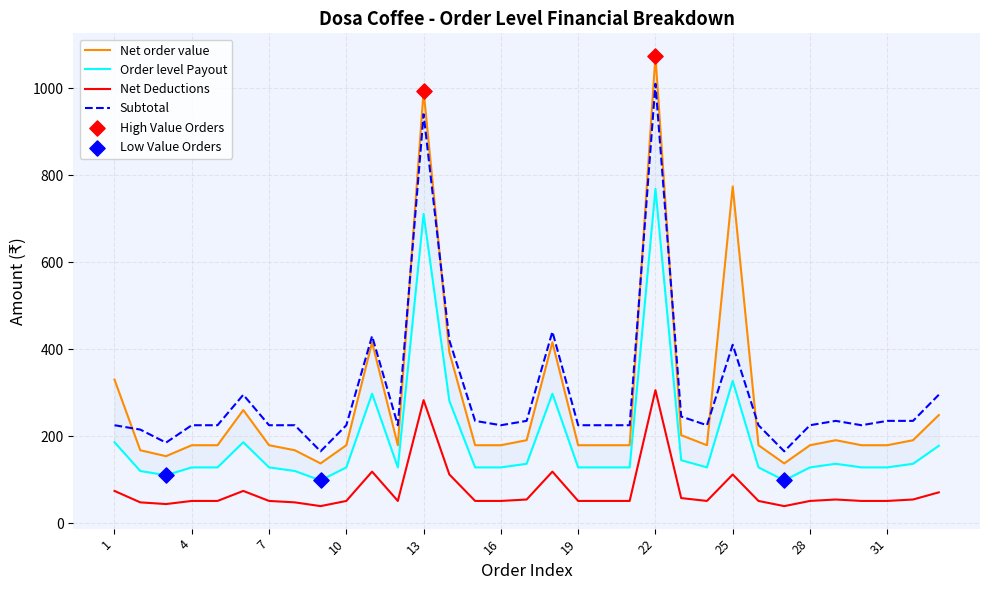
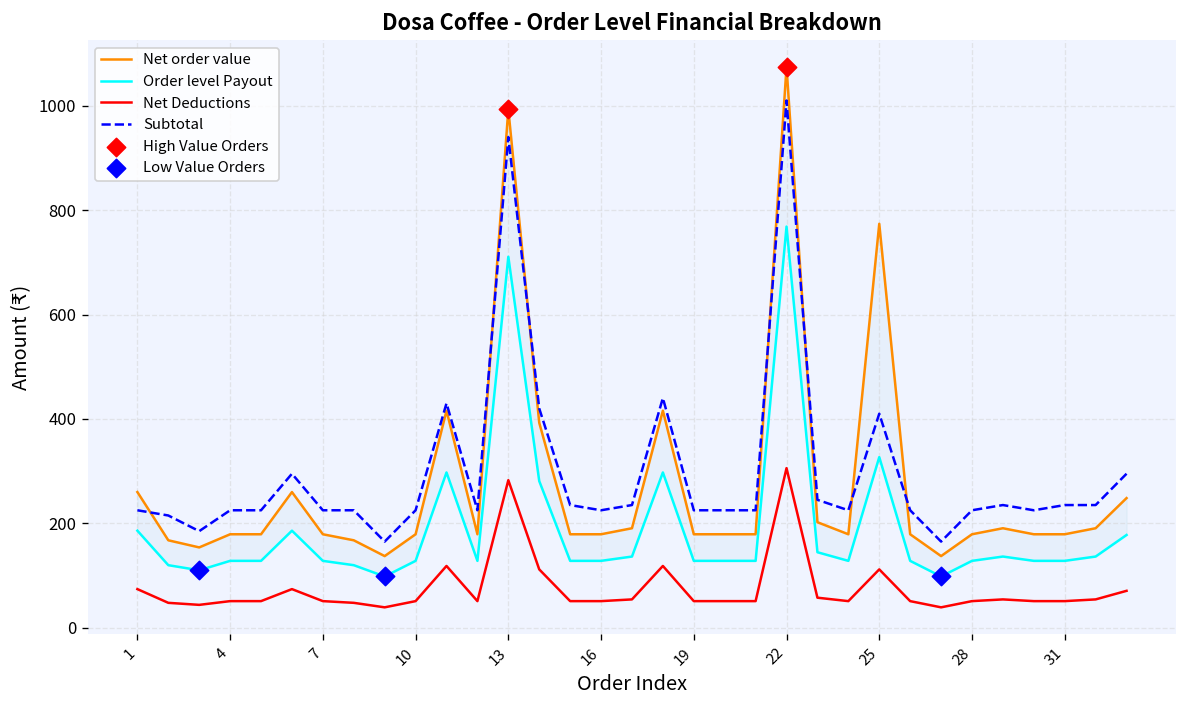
Net order value, 1: 330 -> 260
